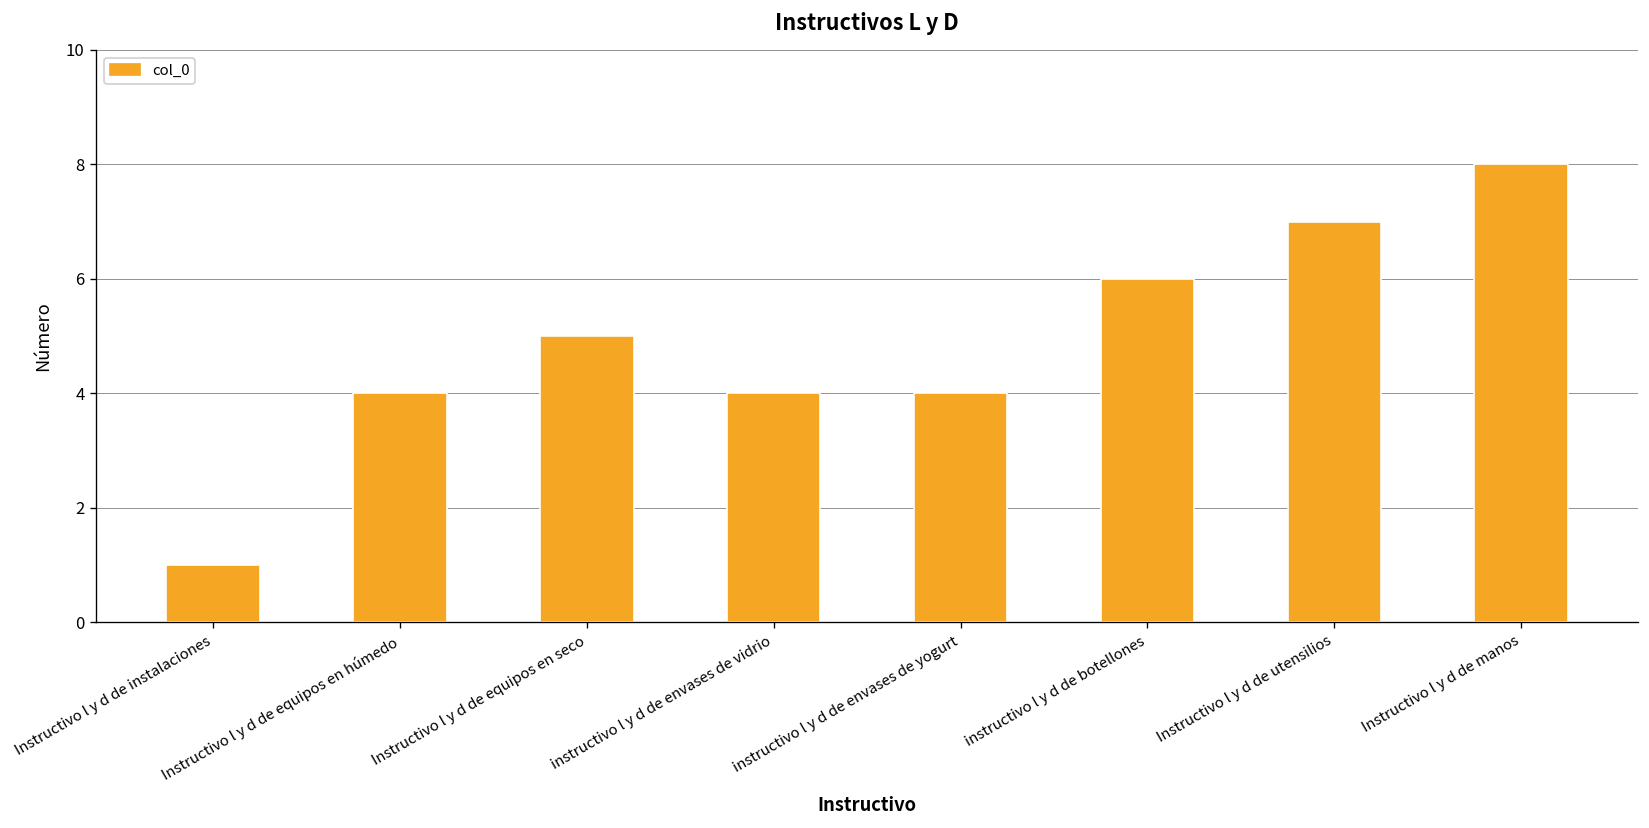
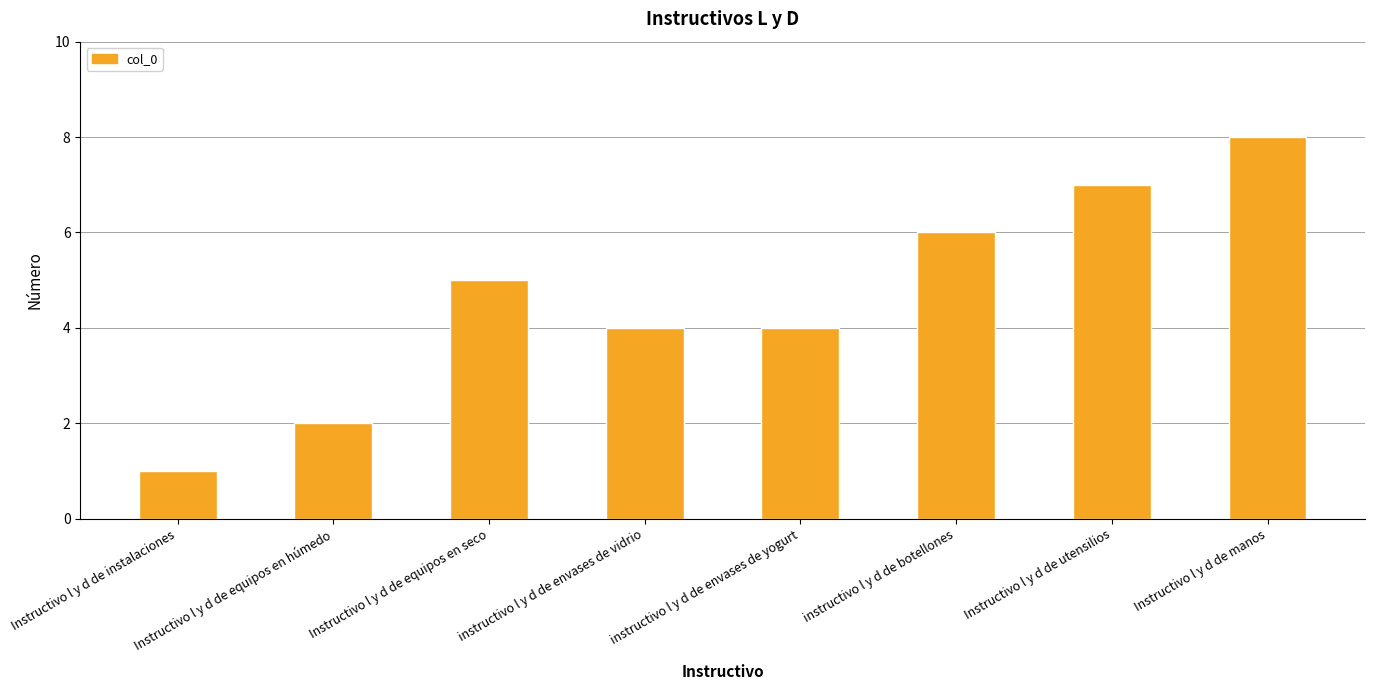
Instructivo l y d de equipos en húmedo: 4 -> 2
